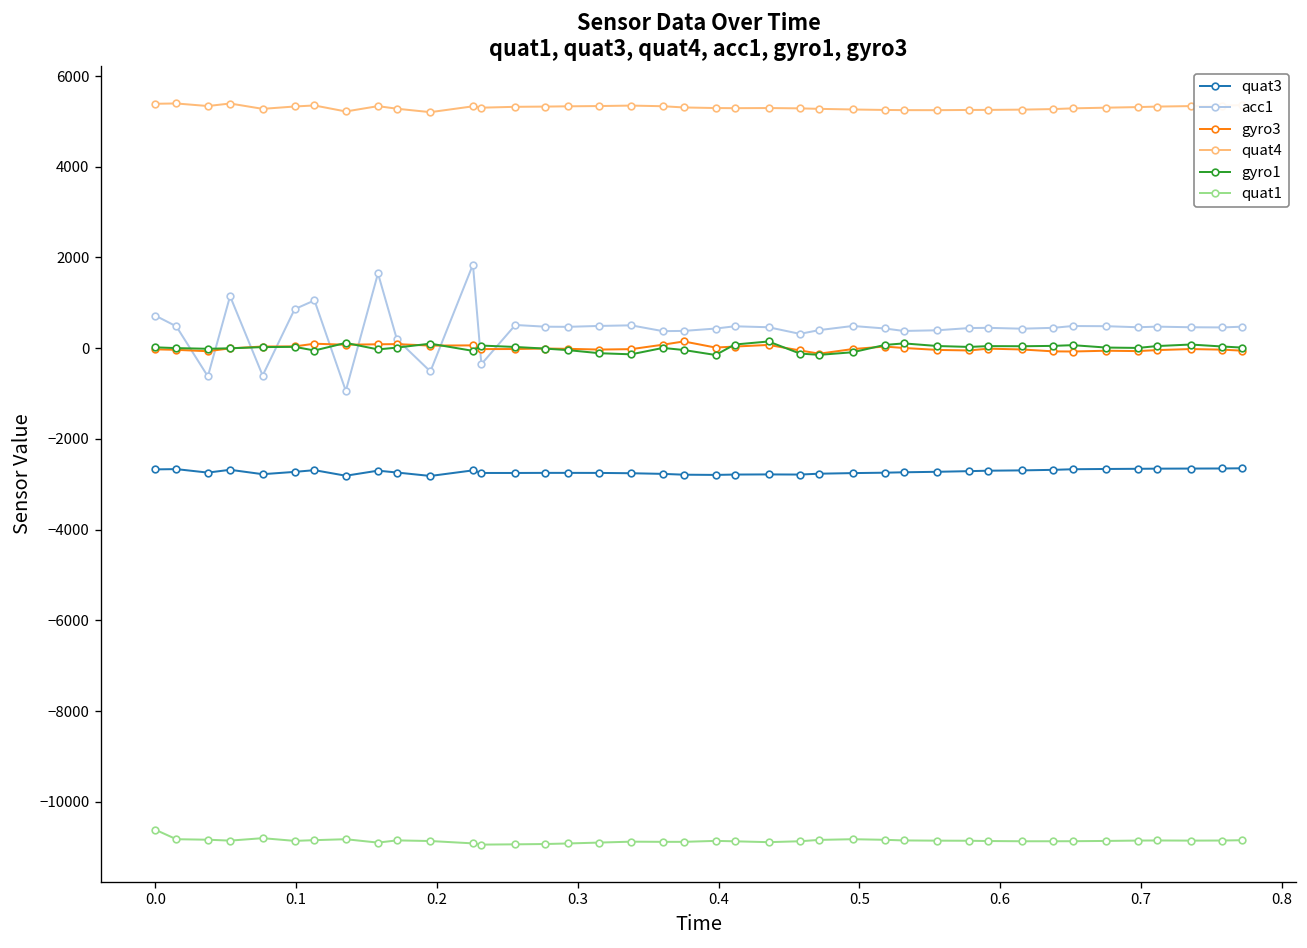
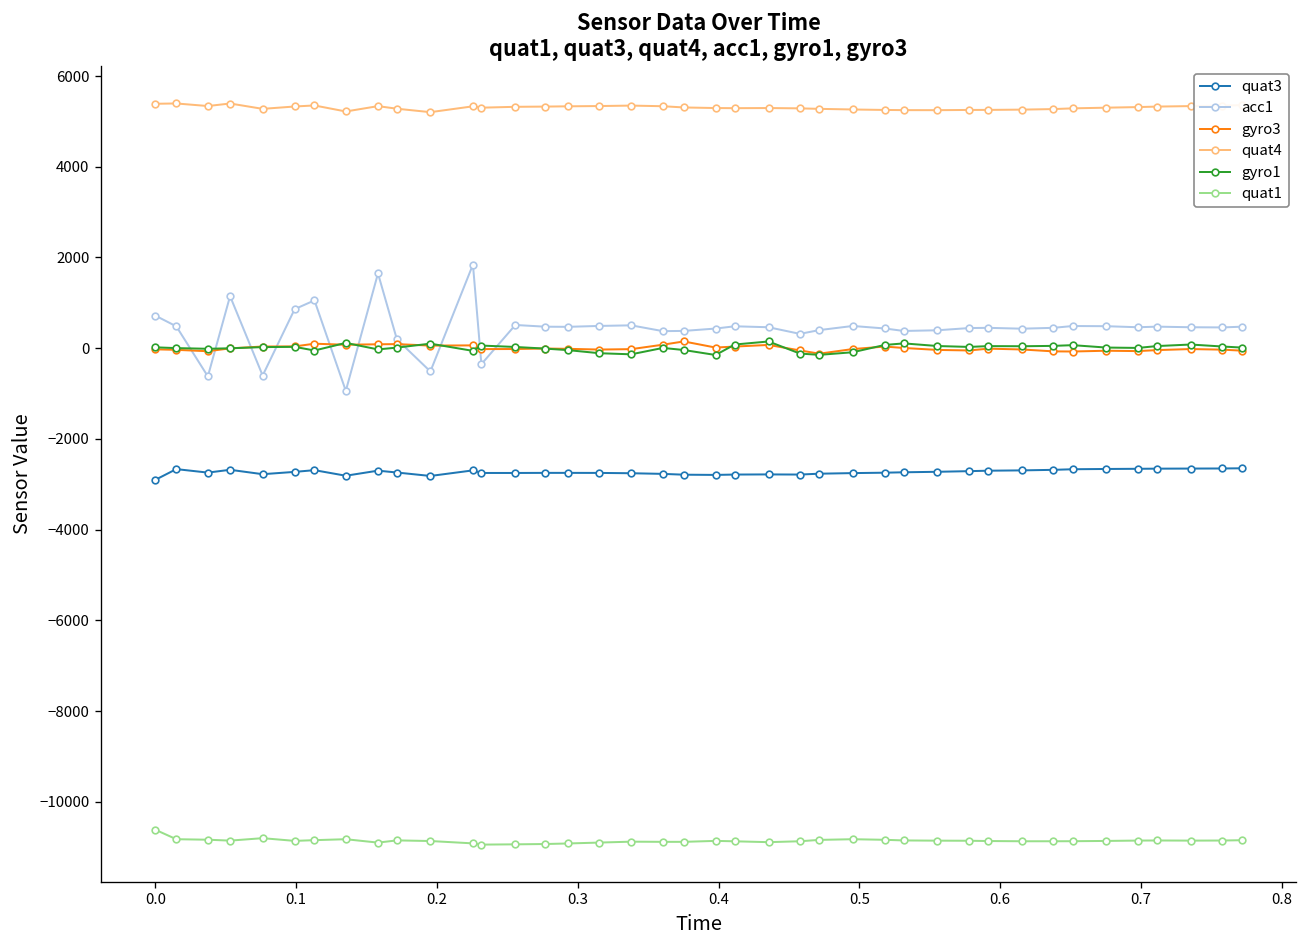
quat3, 0.0: -2700 -> -2900
